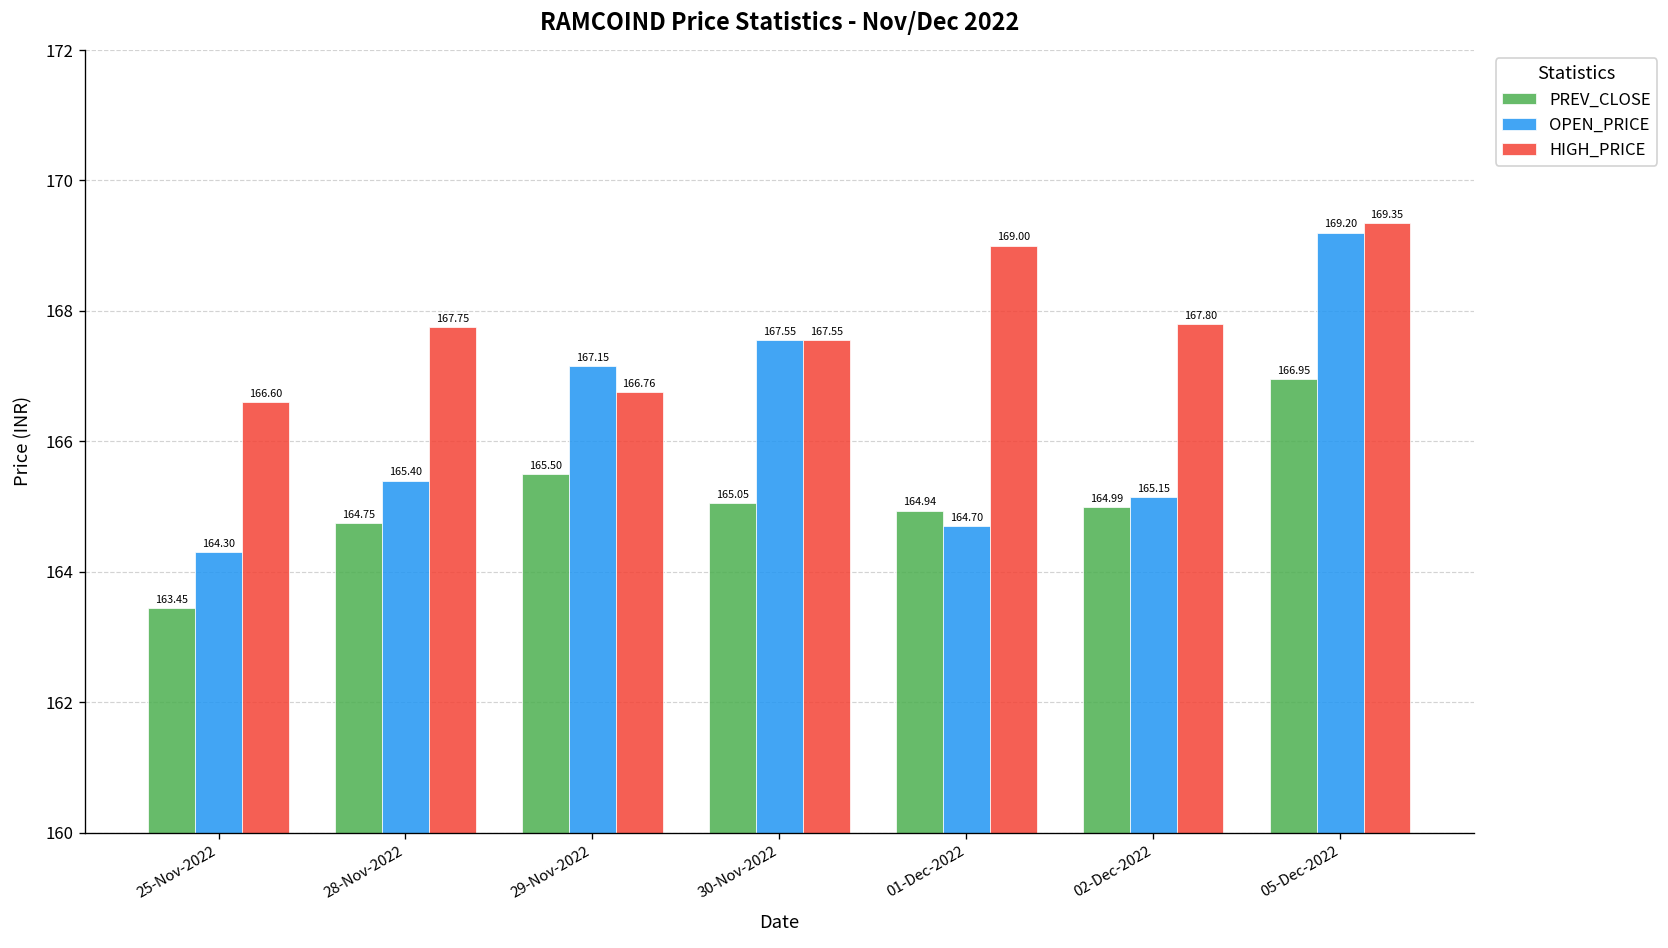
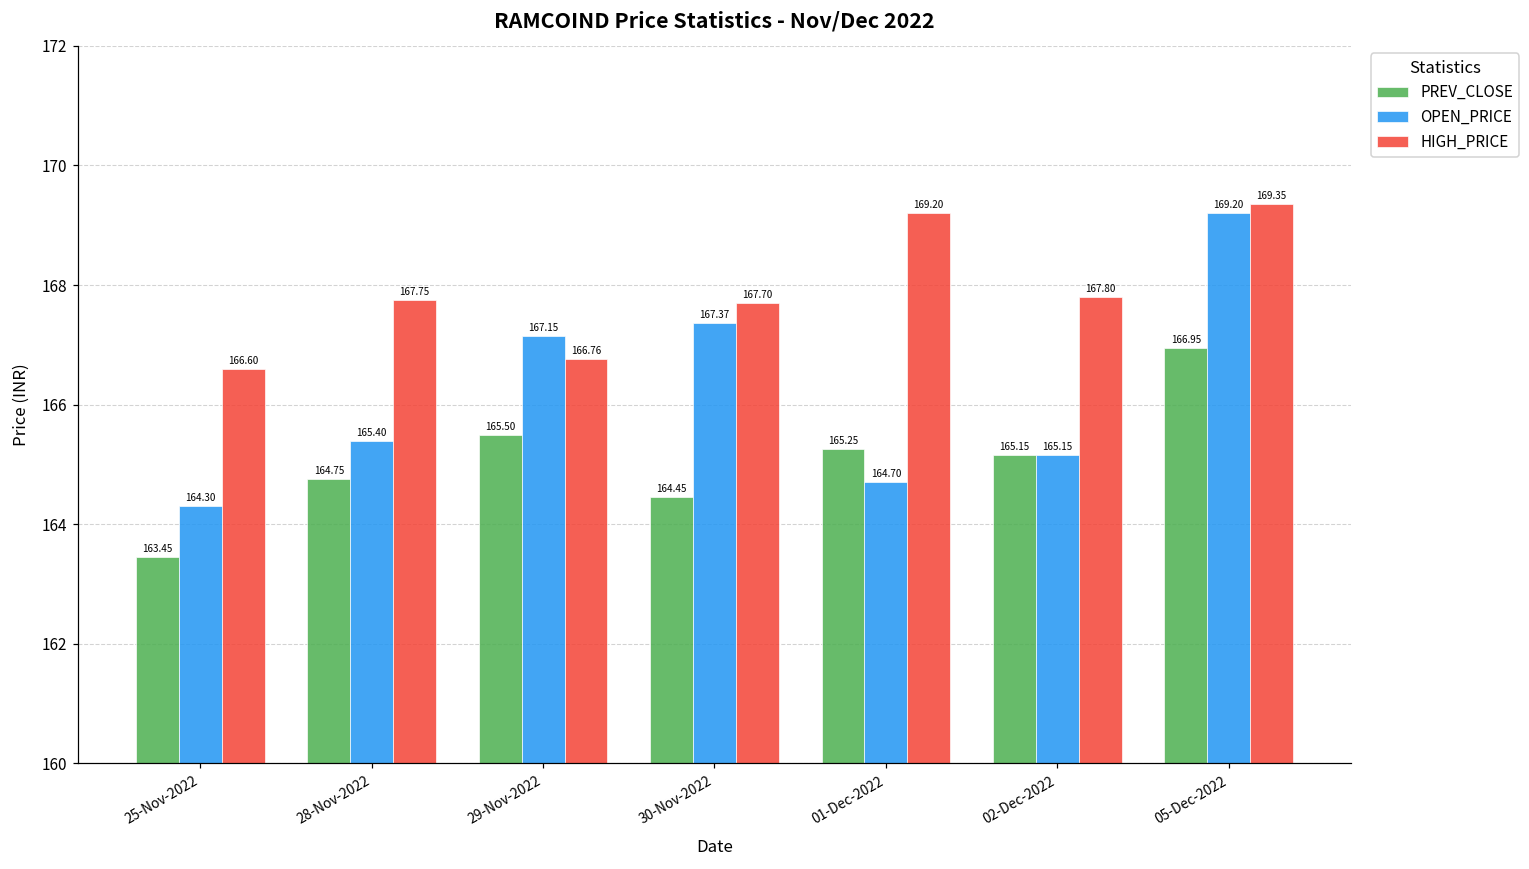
PREV_CLOSE, 30-Nov-2022: 165.05 -> 164.45
OPEN_PRICE, 30-Nov-2022: 167.55 -> 167.37
HIGH_PRICE, 30-Nov-2022: 167.55 -> 167.70
PREV_CLOSE, 01-Dec-2022: 164.94 -> 165.25
HIGH_PRICE, 01-Dec-2022: 169.00 -> 169.20
PREV_CLOSE, 02-Dec-2022: 164.99 -> 165.15
